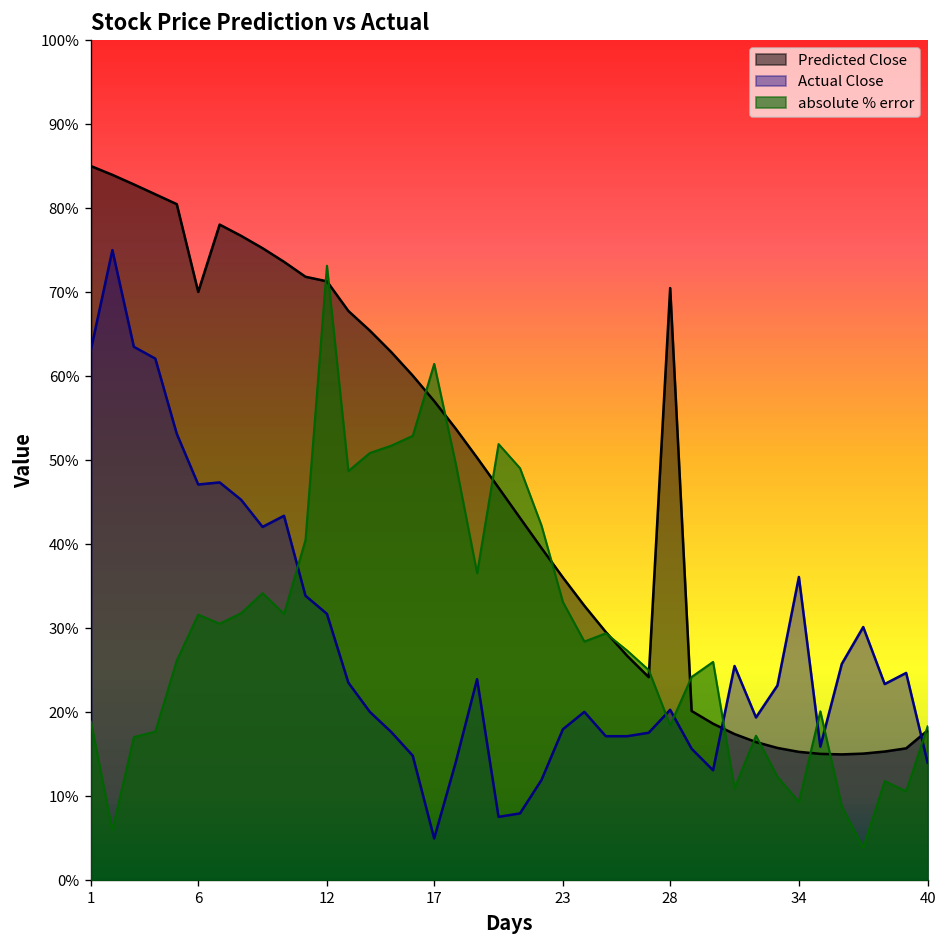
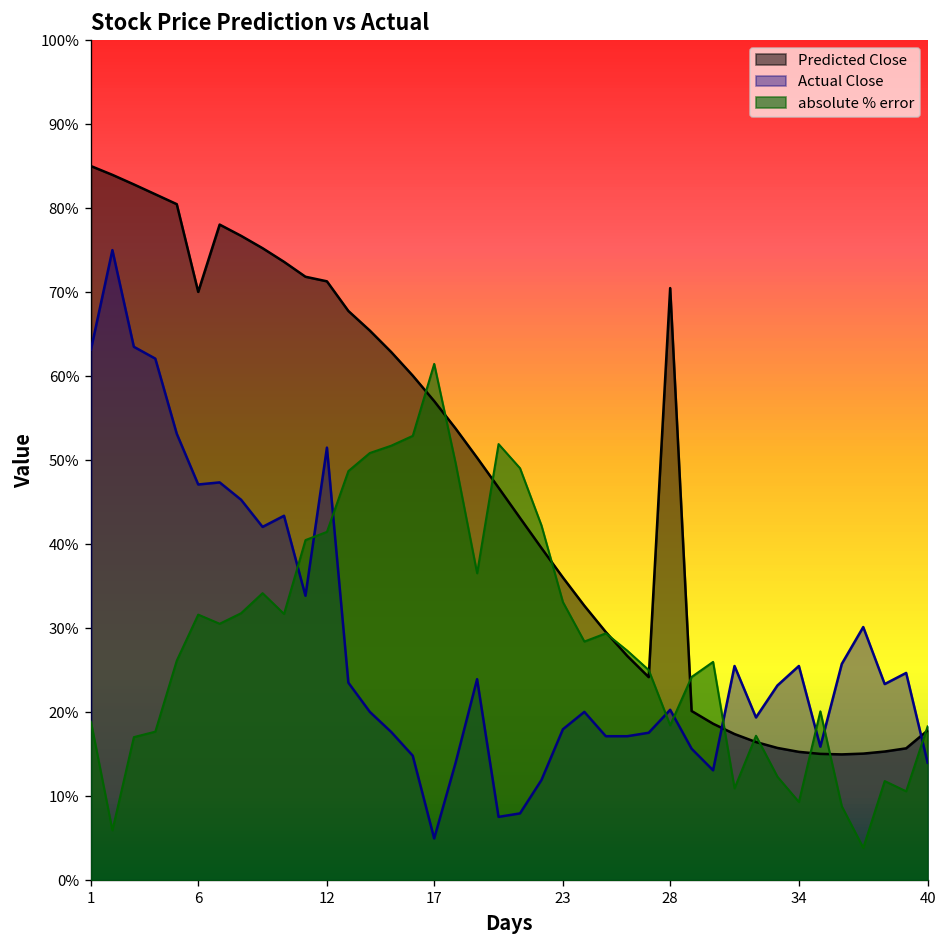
Actual Close, 12: 32% -> 52%
absolute % error, 12: 73% -> 41%
Actual Close, 34: 36% -> 26%
